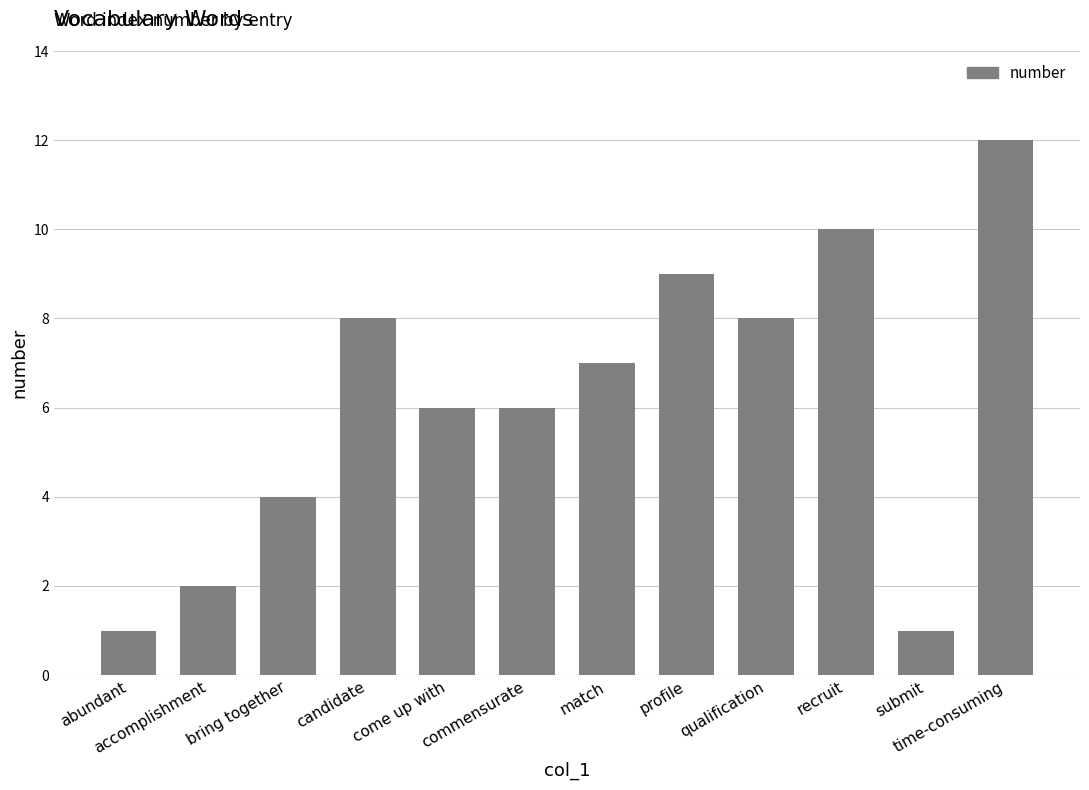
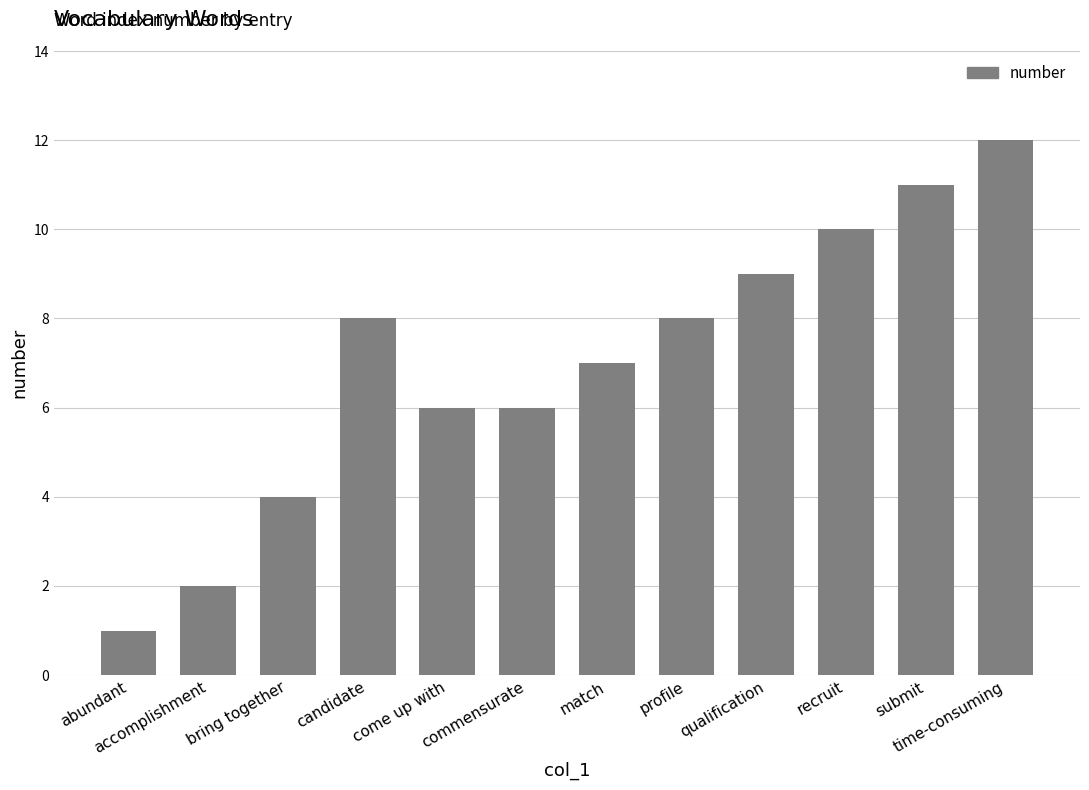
profile: 9 -> 8
qualification: 8 -> 9
submit: 1 -> 11
